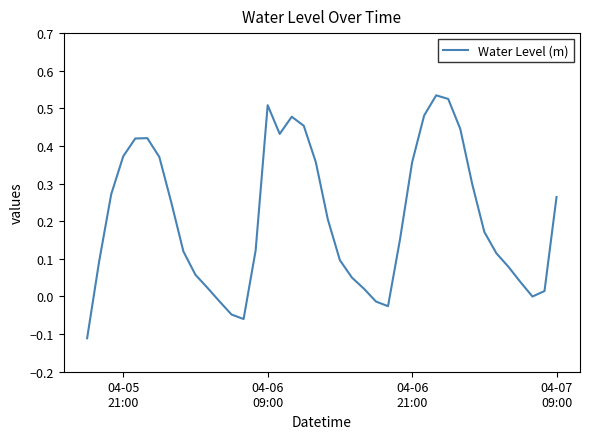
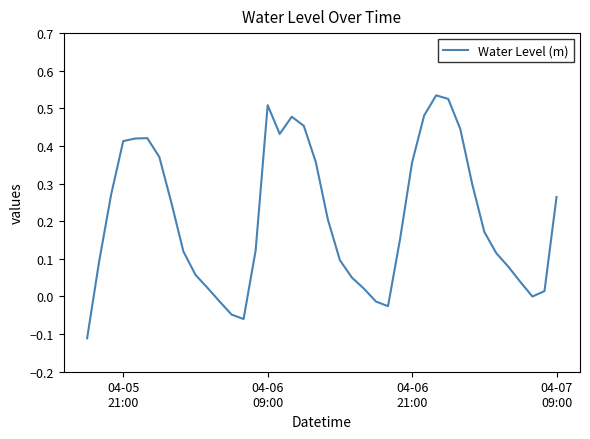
04-05 21:00: 0.37 -> 0.41
